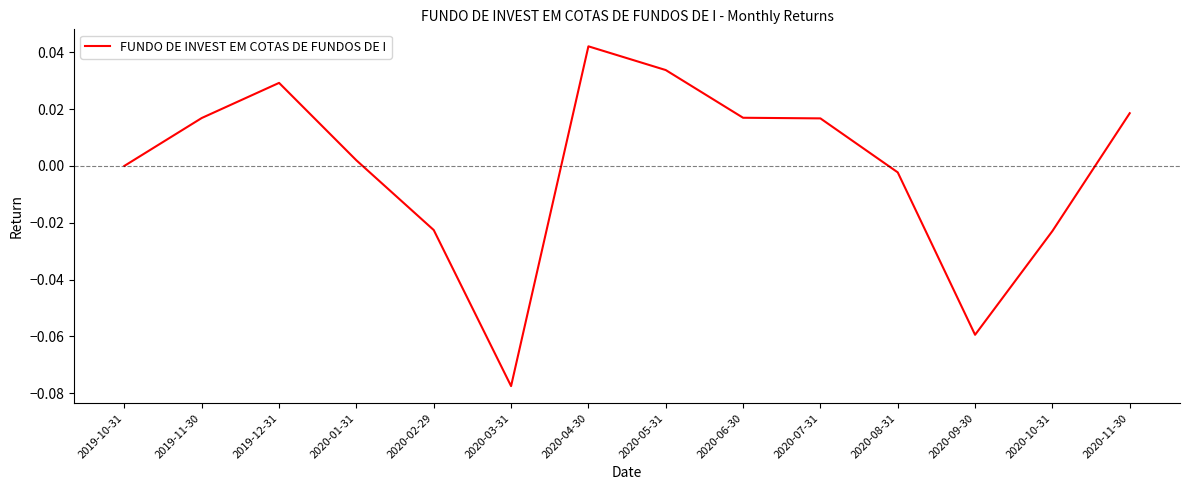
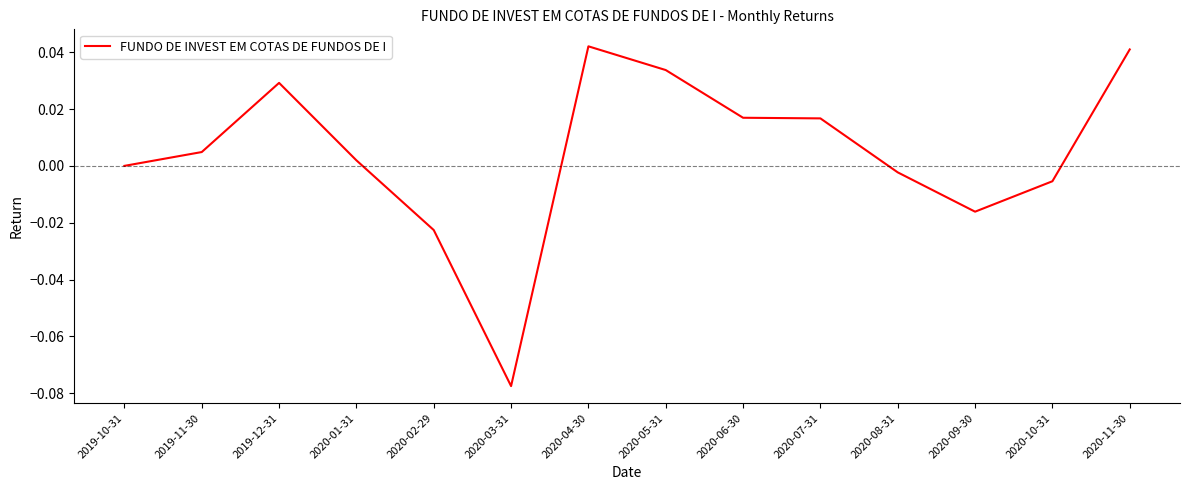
2019-11-30: 0.017 -> 0.005
2020-09-30: -0.059 -> -0.016
2020-10-31: -0.023 -> -0.005
2020-11-30: 0.019 -> 0.041
